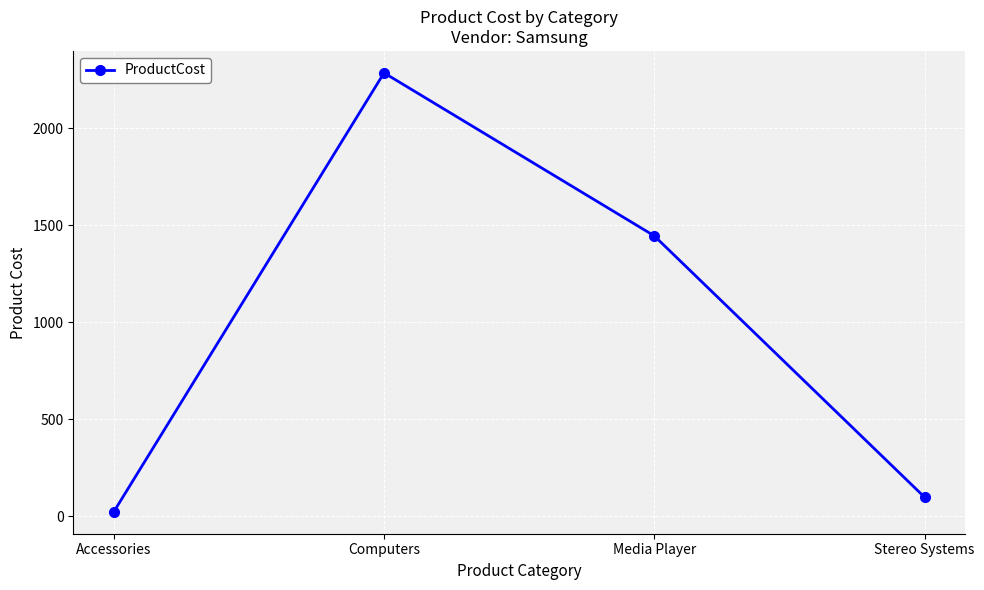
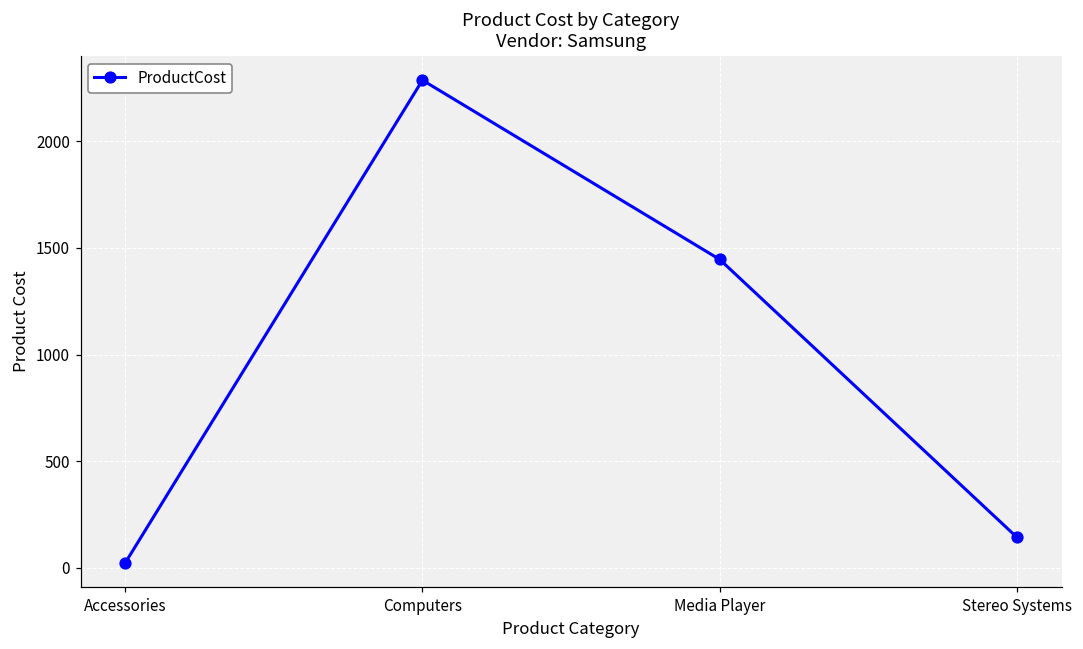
Stereo Systems: 100 -> 140
